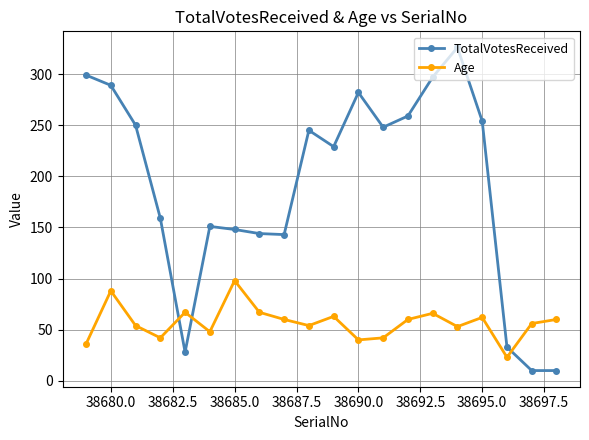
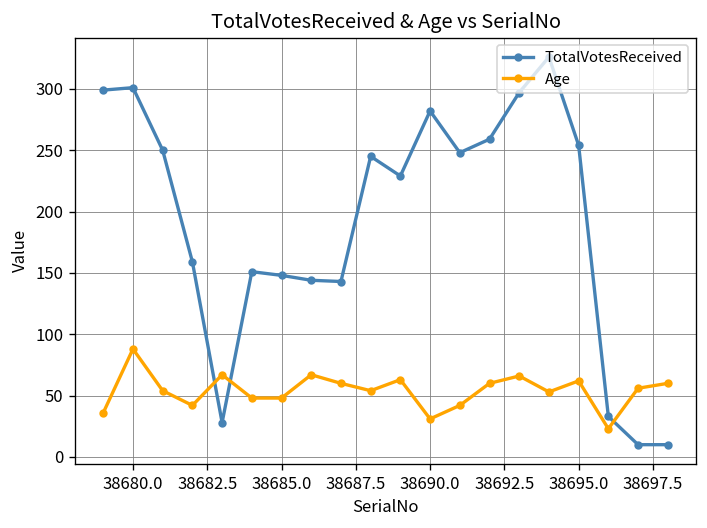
TotalVotesReceived, 38680.0: 289 -> 301
Age, 38685.0: 98 -> 48
Age, 38690.0: 40 -> 31
